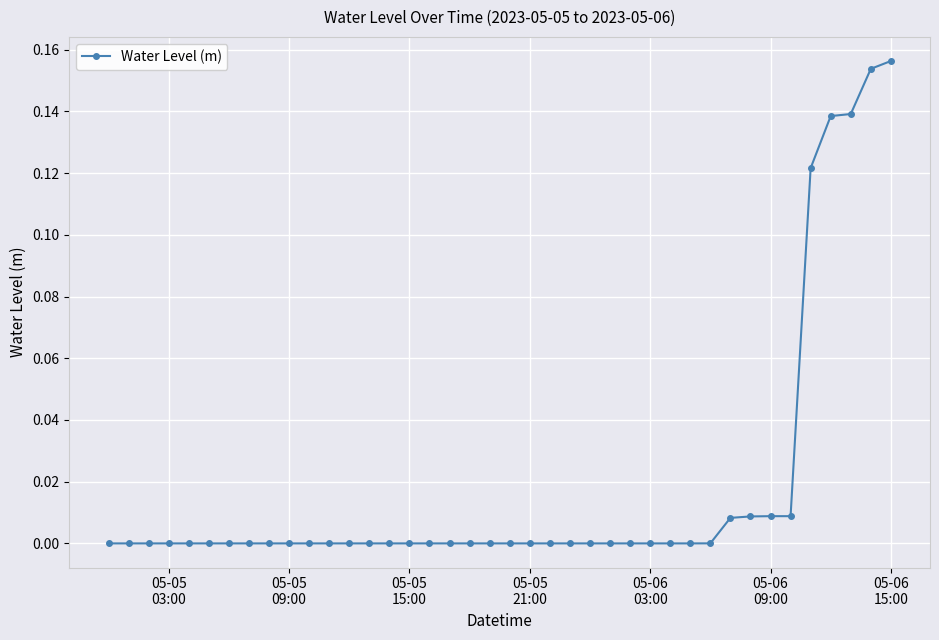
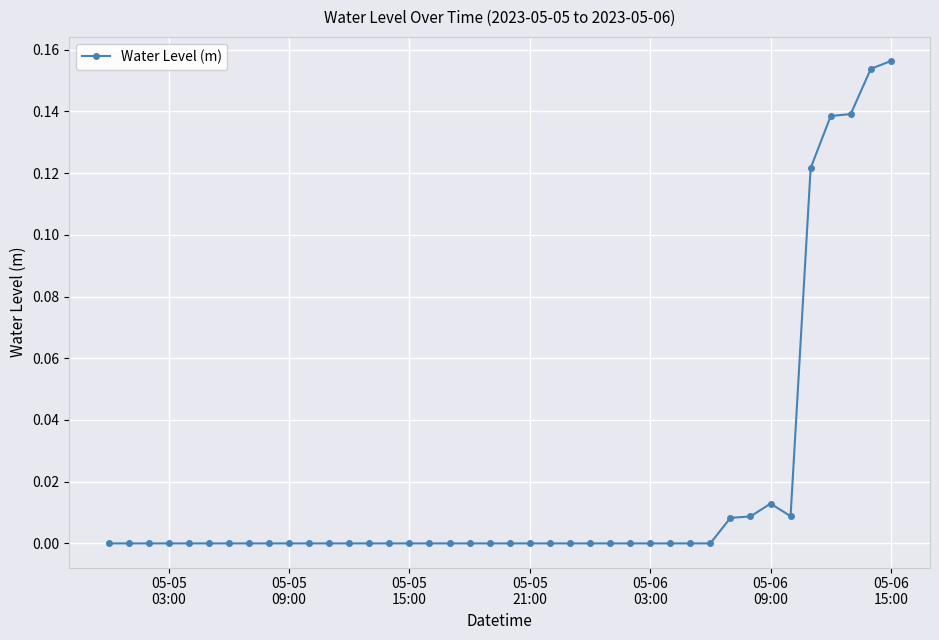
05-06 09:00: 0.009 -> 0.013
